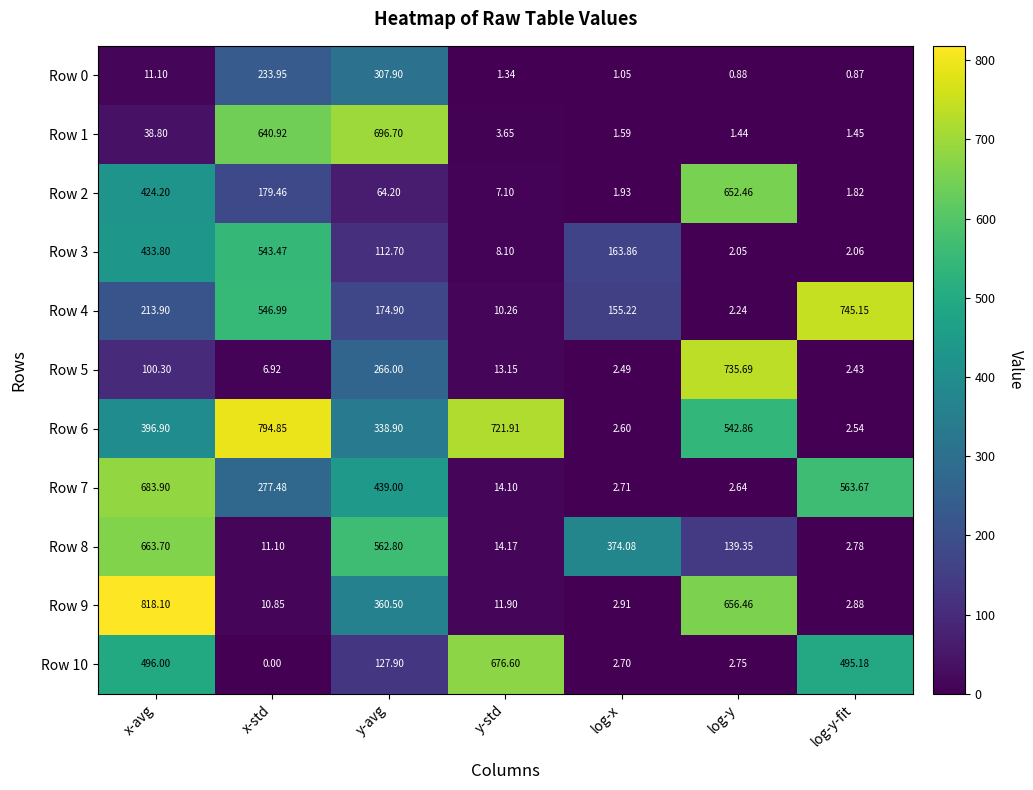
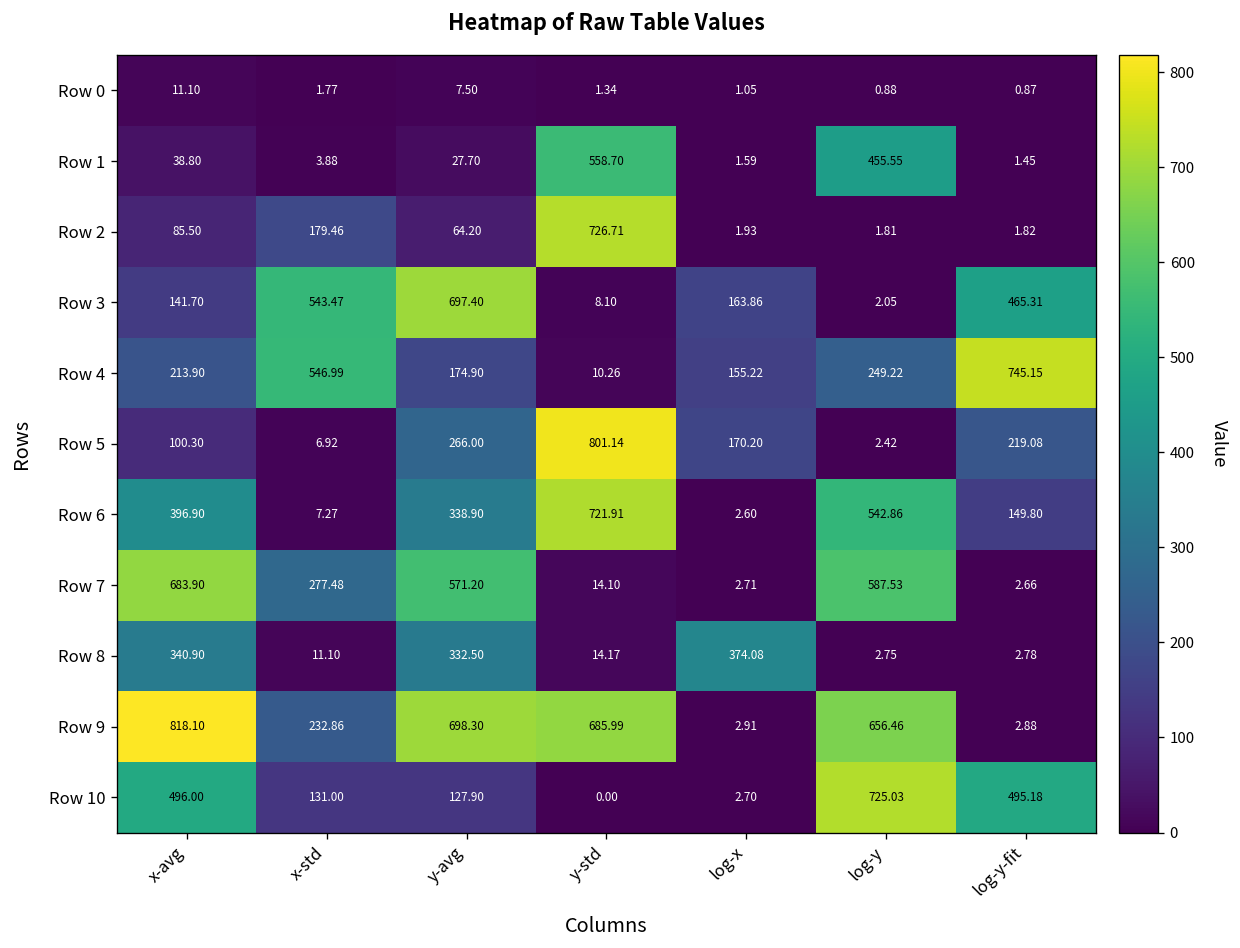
Row 0, x-std: 233.95 -> 1.77
Row 0, y-avg: 307.90 -> 7.50
Row 1, x-std: 640.92 -> 3.88
Row 1, y-avg: 696.70 -> 27.70
Row 1, y-std: 3.65 -> 558.70
Row 1, log-y: 1.44 -> 455.55
Row 2, x-avg: 424.20 -> 85.50
Row 2, y-std: 7.10 -> 726.71
Row 2, log-y: 652.46 -> 1.81
Row 3, x-avg: 433.80 -> 141.70
Row 3, y-avg: 112.70 -> 697.40
Row 3, log-y-fit: 2.06 -> 465.31
Row 4, log-y: 2.24 -> 249.22
Row 5, y-std: 13.15 -> 801.14
Row 5, log-x: 2.49 -> 170.20
Row 5, log-y: 735.69 -> 2.42
Row 5, log-y-fit: 2.43 -> 219.08
Row 6, x-std: 794.85 -> 7.27
Row 6, log-y-fit: 2.54 -> 149.80
Row 7, y-avg: 439.00 -> 571.20
Row 7, log-y: 2.64 -> 587.53
Row 7, log-y-fit: 563.67 -> 2.66
Row 8, x-avg: 663.70 -> 340.90
Row 8, y-avg: 562.80 -> 332.50
Row 8, log-y: 139.35 -> 2.75
Row 9, x-std: 10.85 -> 232.86
Row 9, y-avg: 360.50 -> 698.30
Row 9, y-std: 11.90 -> 685.99
Row 10, x-std: 0.00 -> 131.00
Row 10, y-std: 676.60 -> 0.00
Row 10, log-y: 2.75 -> 725.03
